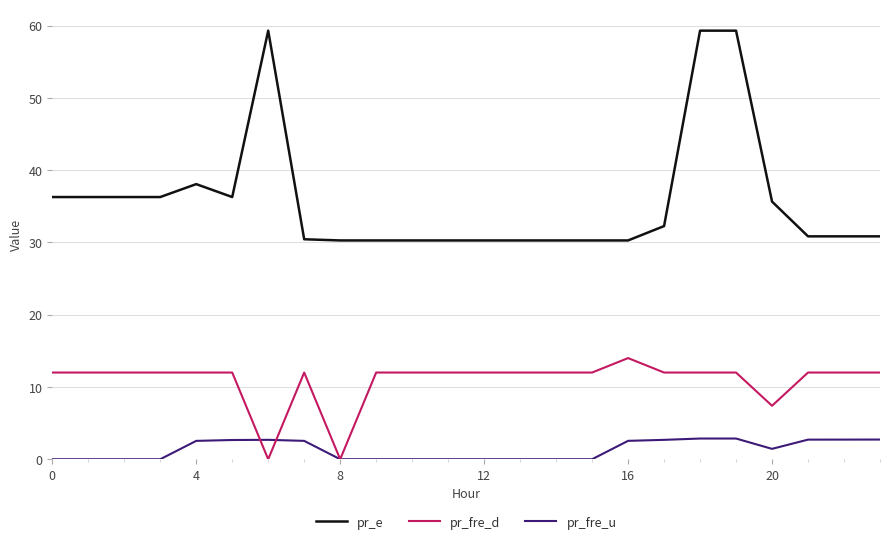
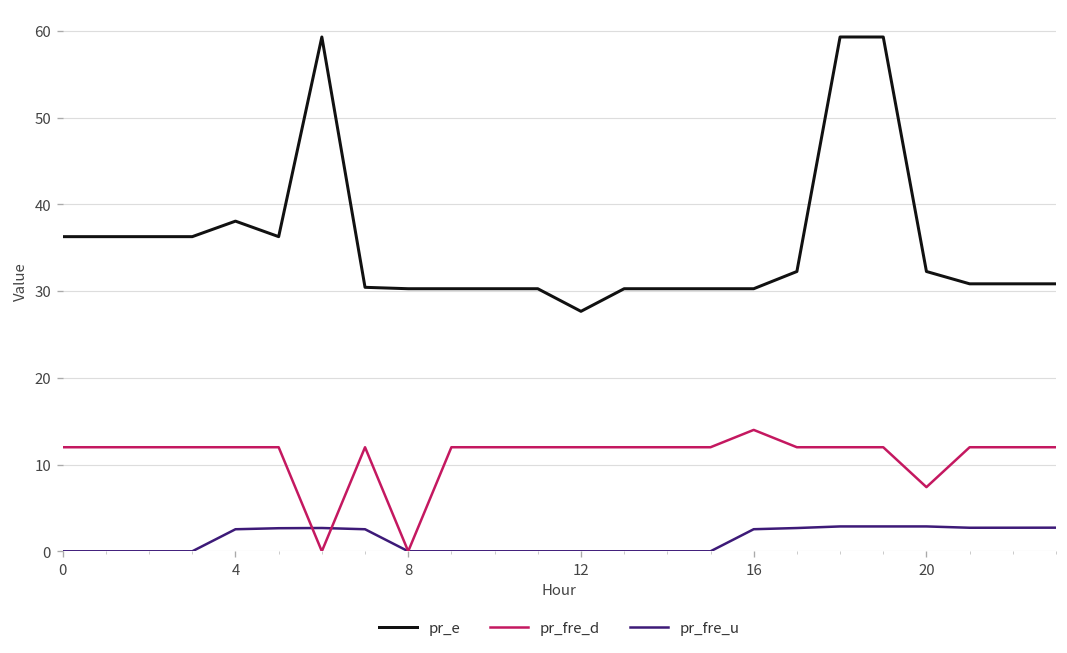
pr_e, 12: 30 -> 28
pr_e, 20: 36 -> 32
pr_fre_u, 20: 1 -> 3
